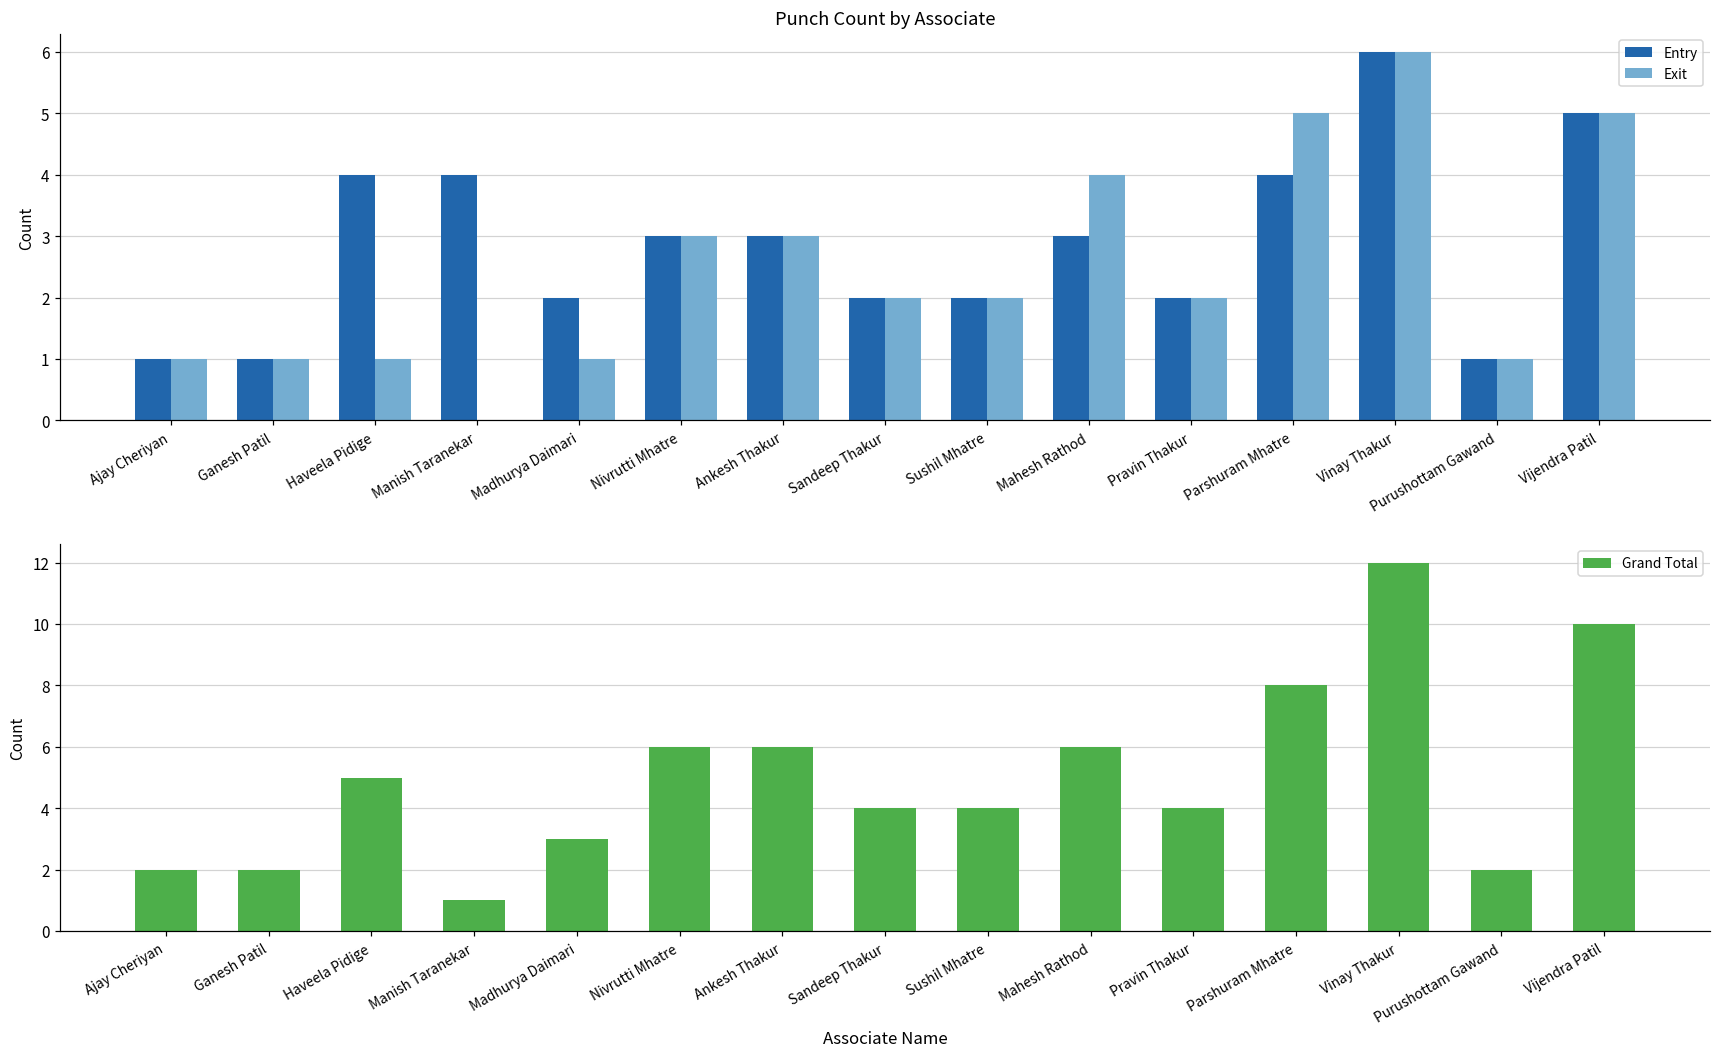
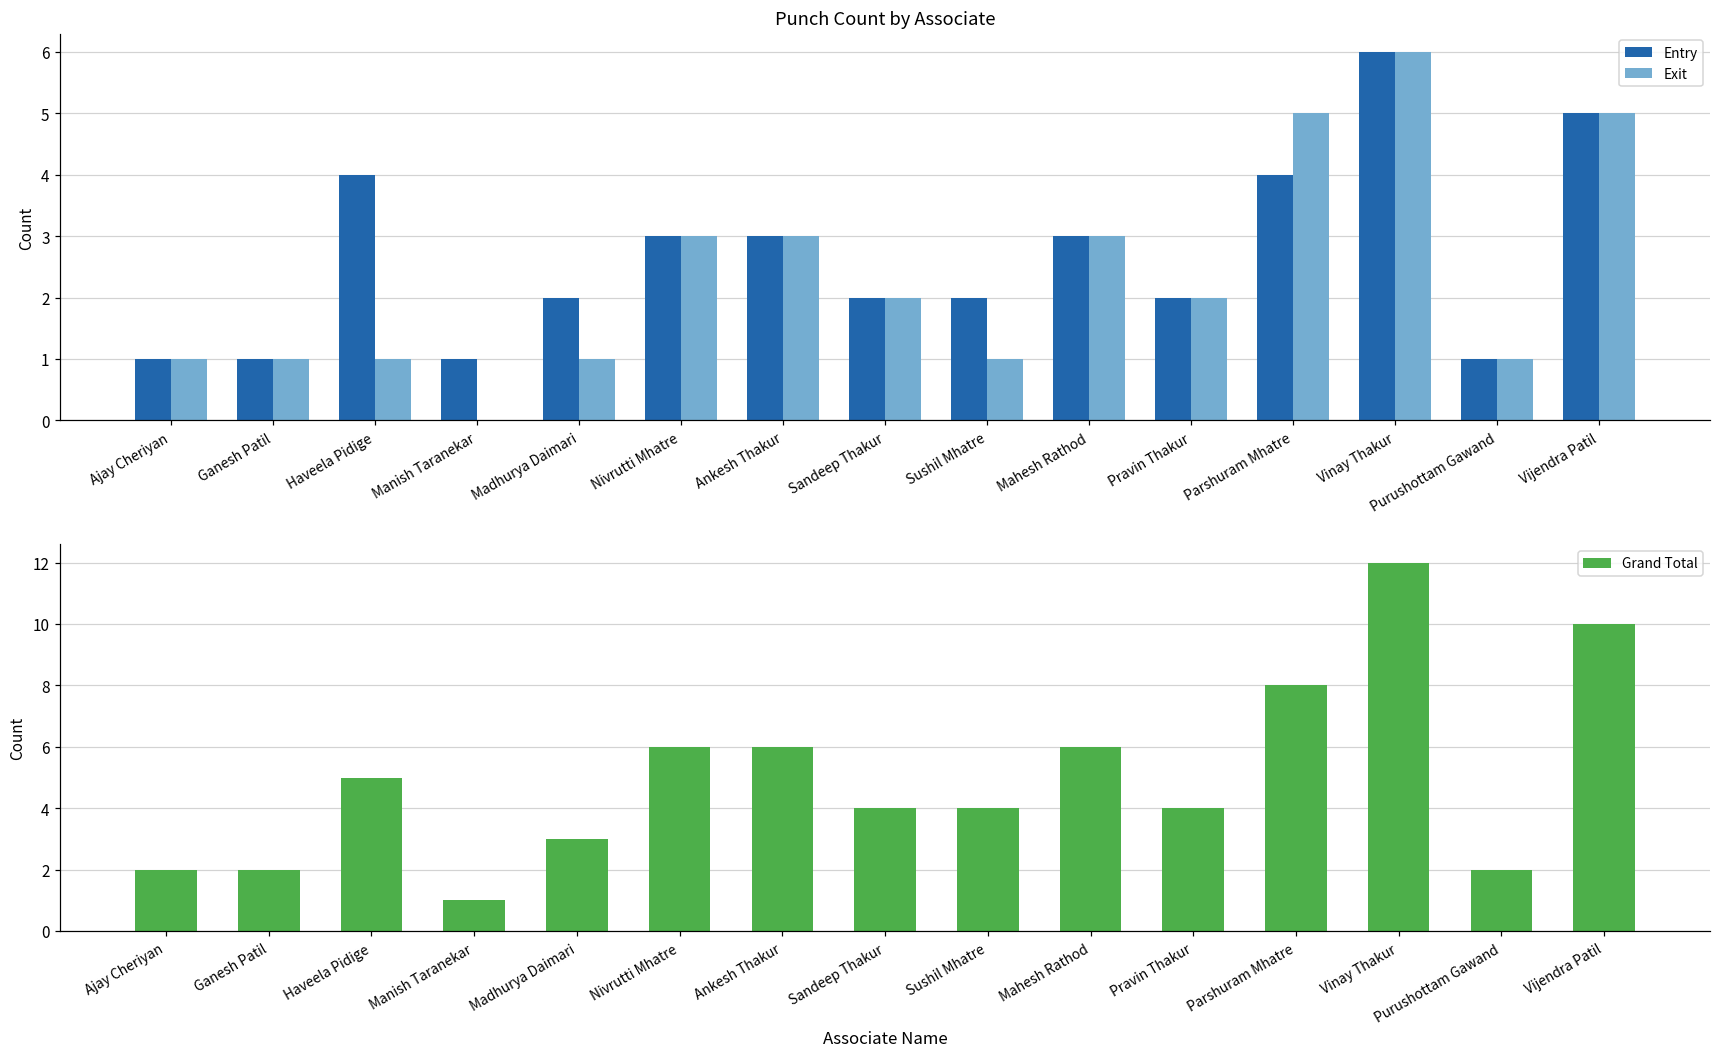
Punch Count by Associate, Entry, Manish Taranekar: 4 -> 1
Punch Count by Associate, Exit, Sushil Mhatre: 2 -> 1
Punch Count by Associate, Exit, Mahesh Rathod: 4 -> 3
